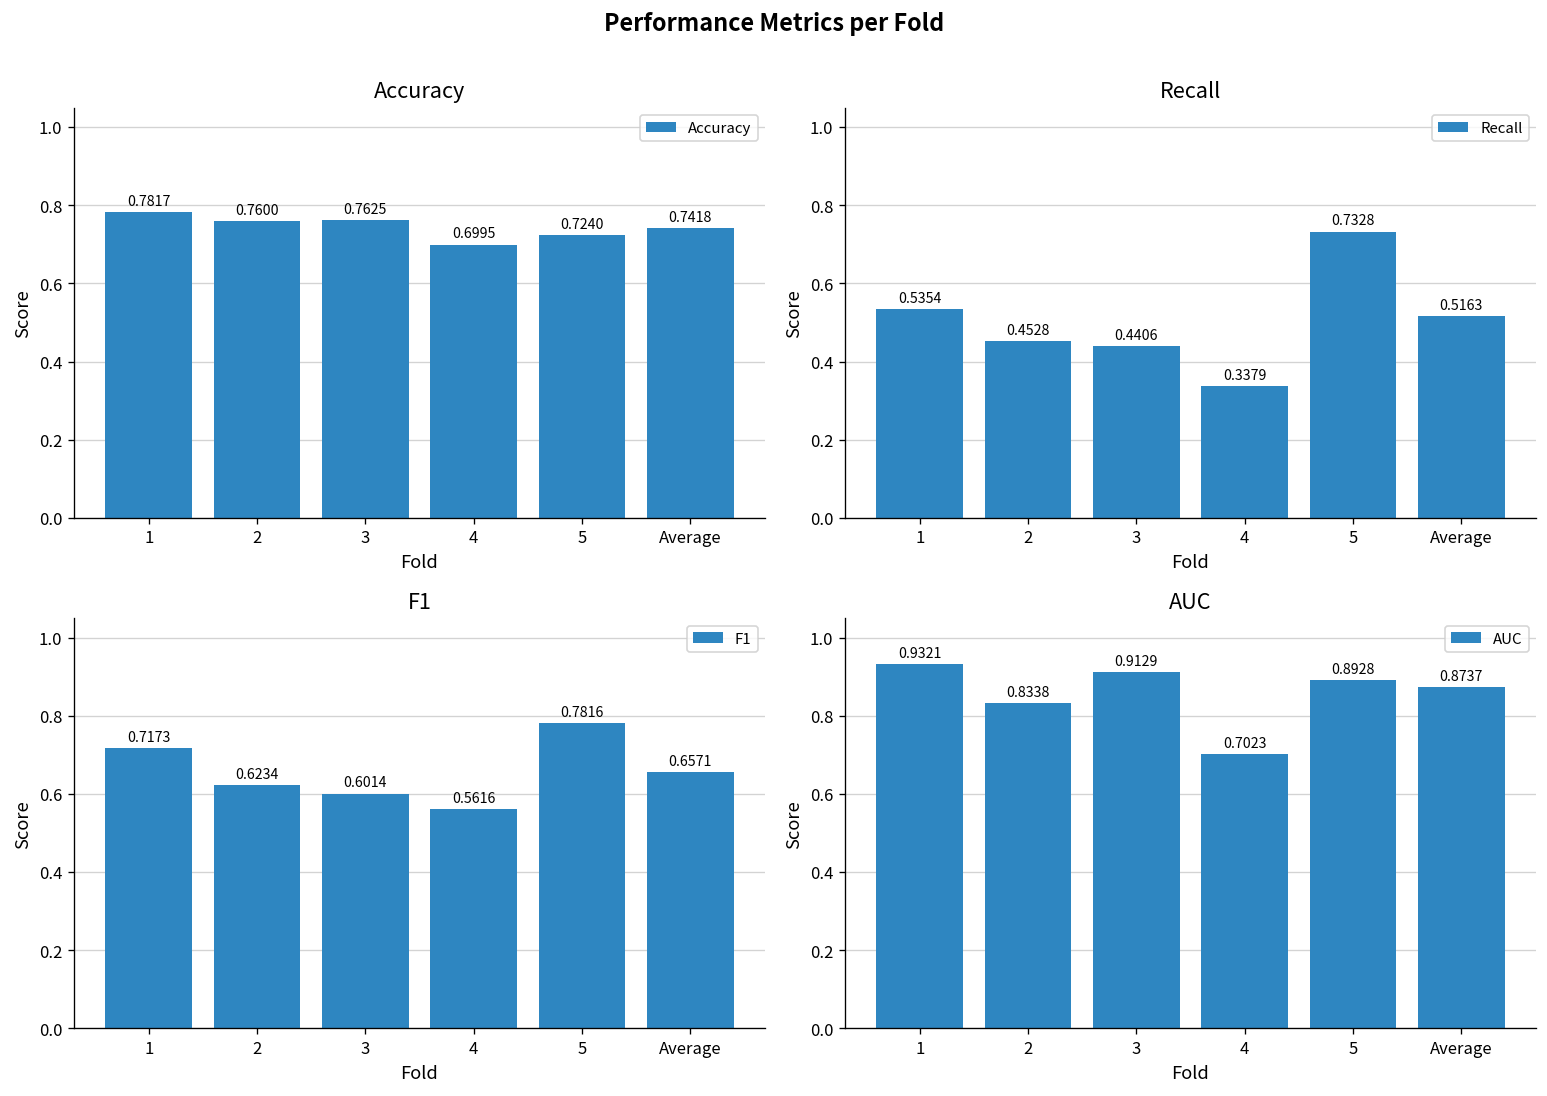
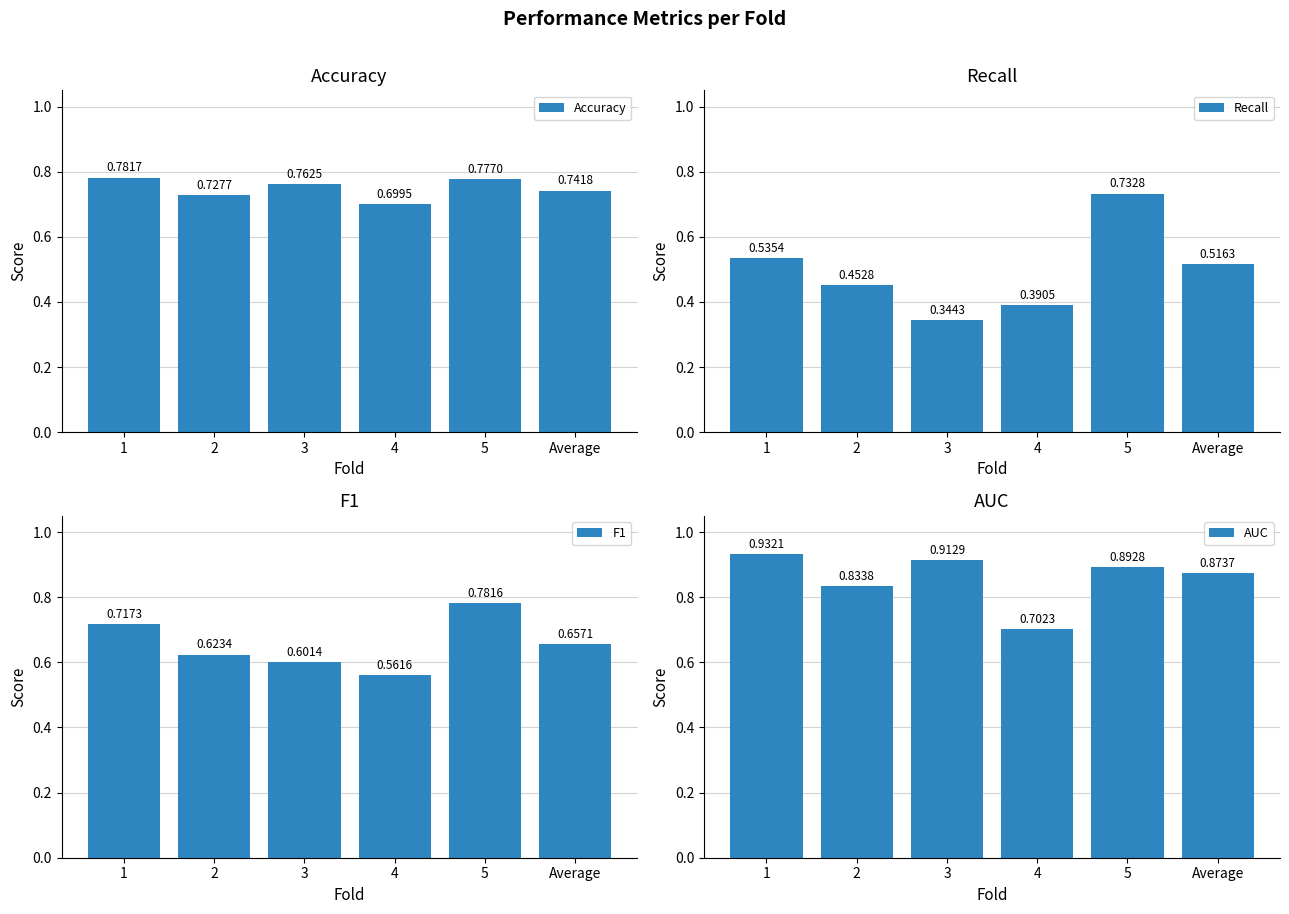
Accuracy, 2: 0.7600 -> 0.7277
Accuracy, 5: 0.7240 -> 0.7770
Recall, 3: 0.4406 -> 0.3443
Recall, 4: 0.3379 -> 0.3905
